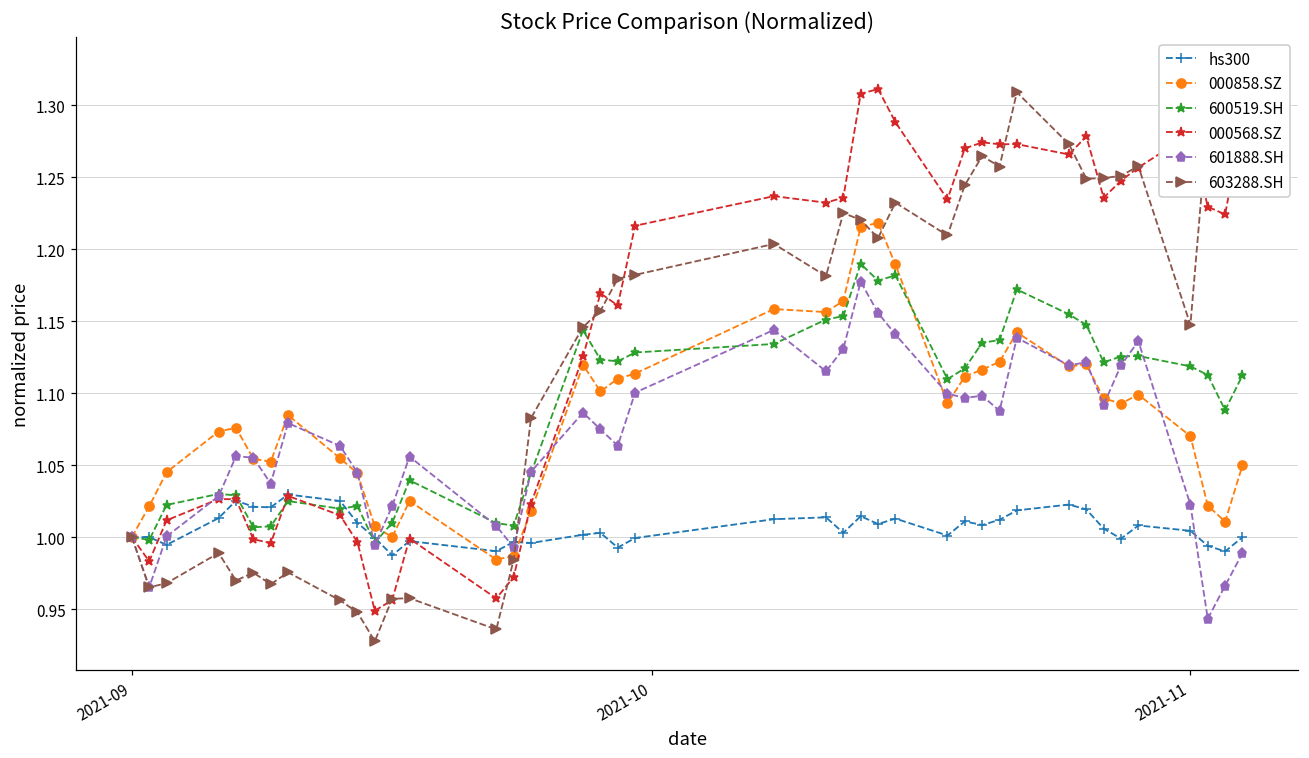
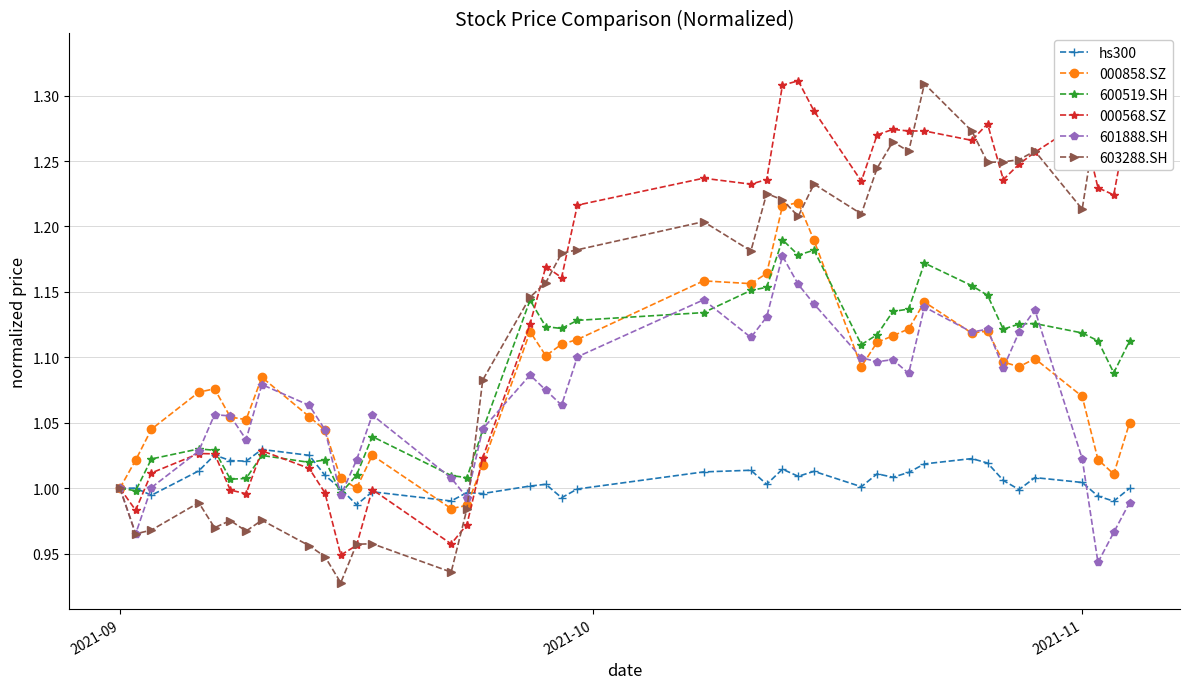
603288.SH, 2021-11: 1.147 -> 1.213
